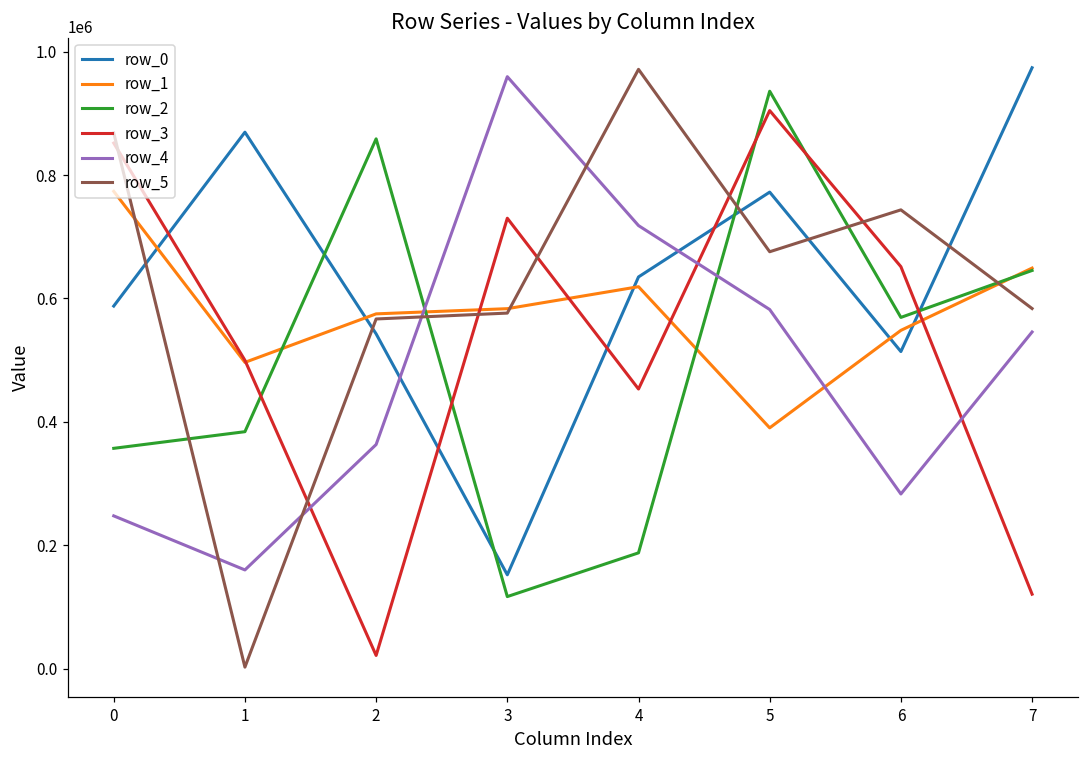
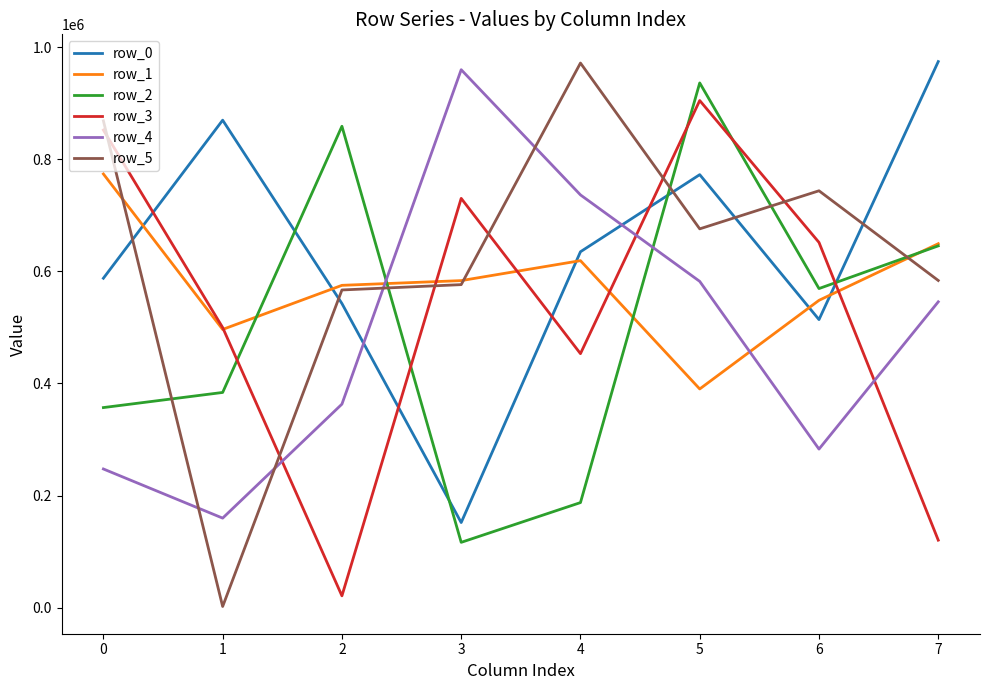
row_4, 4: 720000 -> 740000
